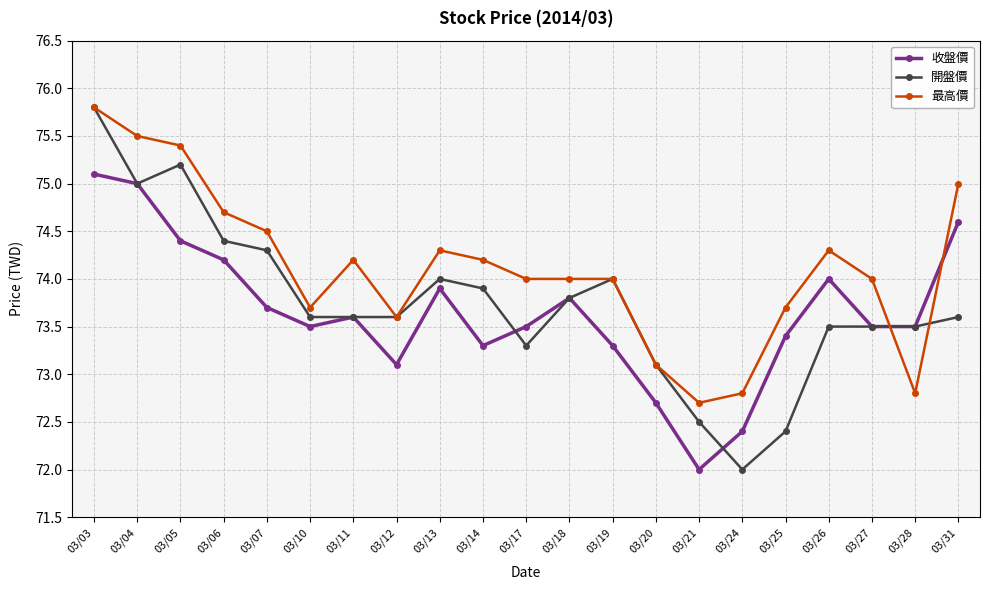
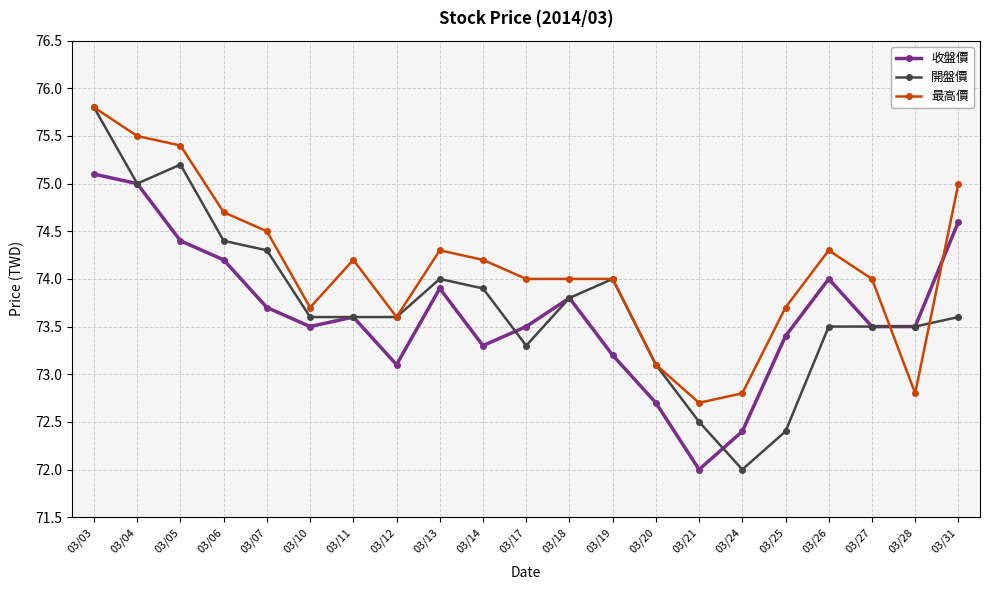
收盤價, 03/19: 73.3 -> 73.2
